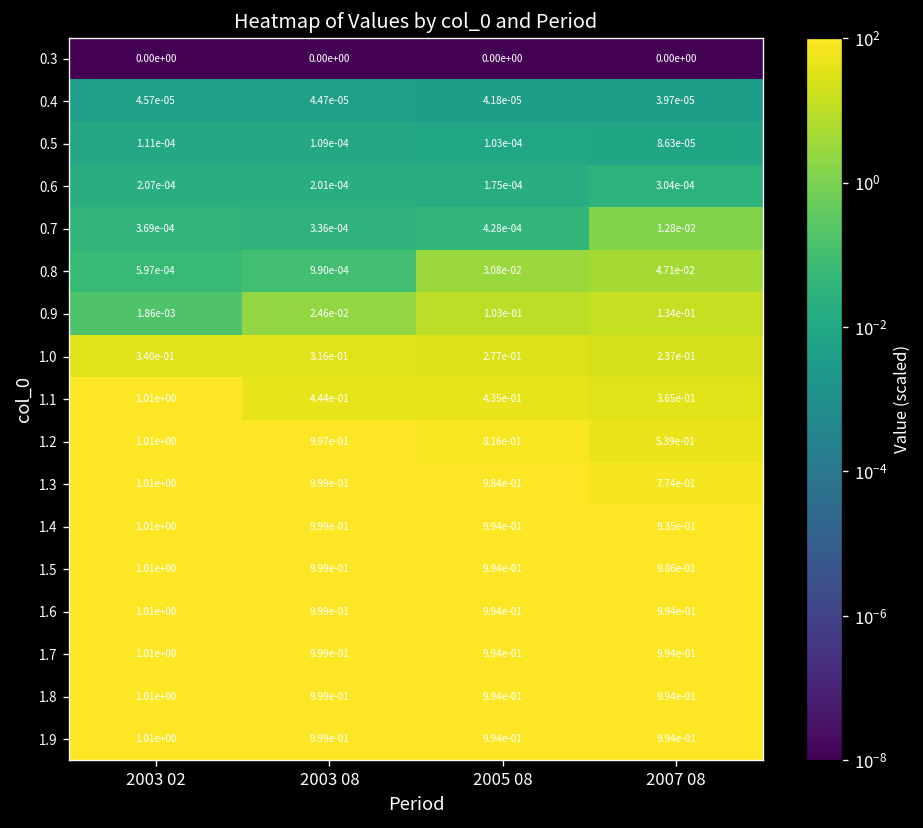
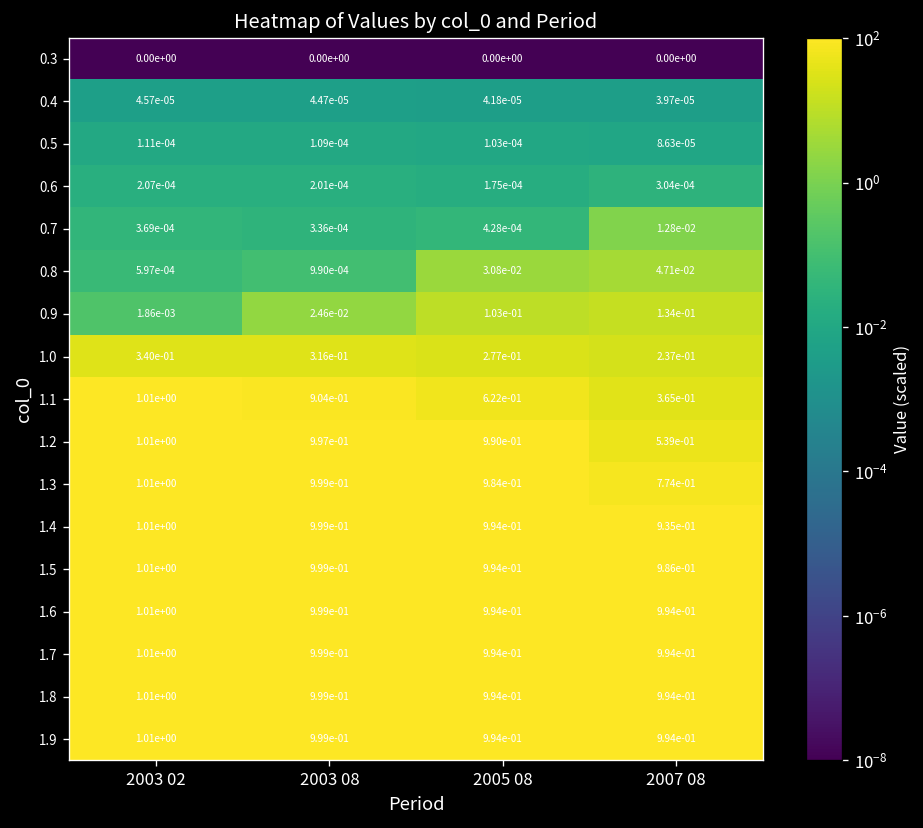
1.1, 2003 08: 4.44e-01 -> 9.04e-01
1.1, 2005 08: 4.35e-01 -> 6.22e-01
1.2, 2005 08: 8.16e-01 -> 9.90e-01
